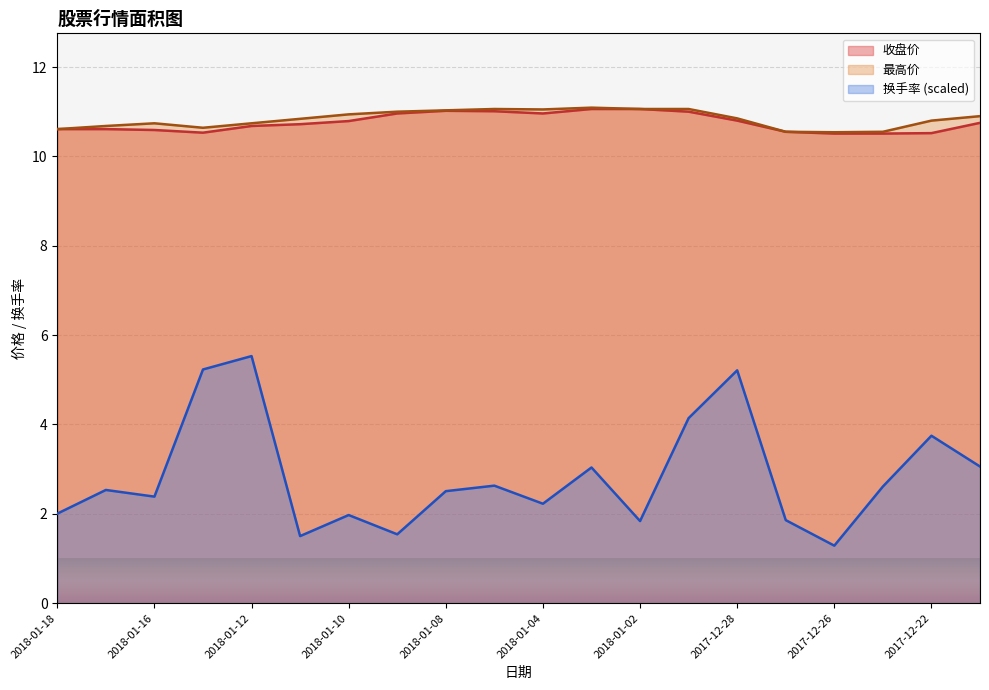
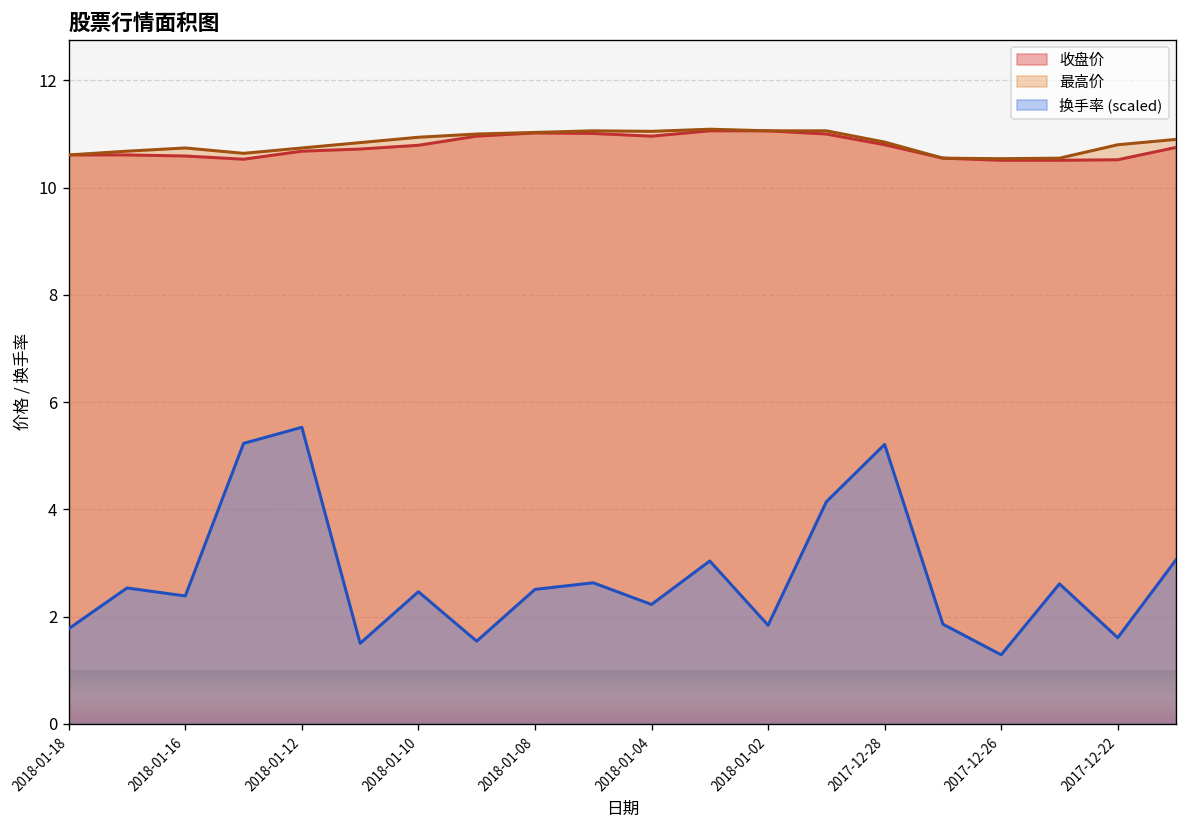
换手率 (scaled), 2018-01-18: 2.0 -> 1.8
换手率 (scaled), 2018-01-10: 2.0 -> 2.5
换手率 (scaled), 2017-12-22: 3.7 -> 1.6
